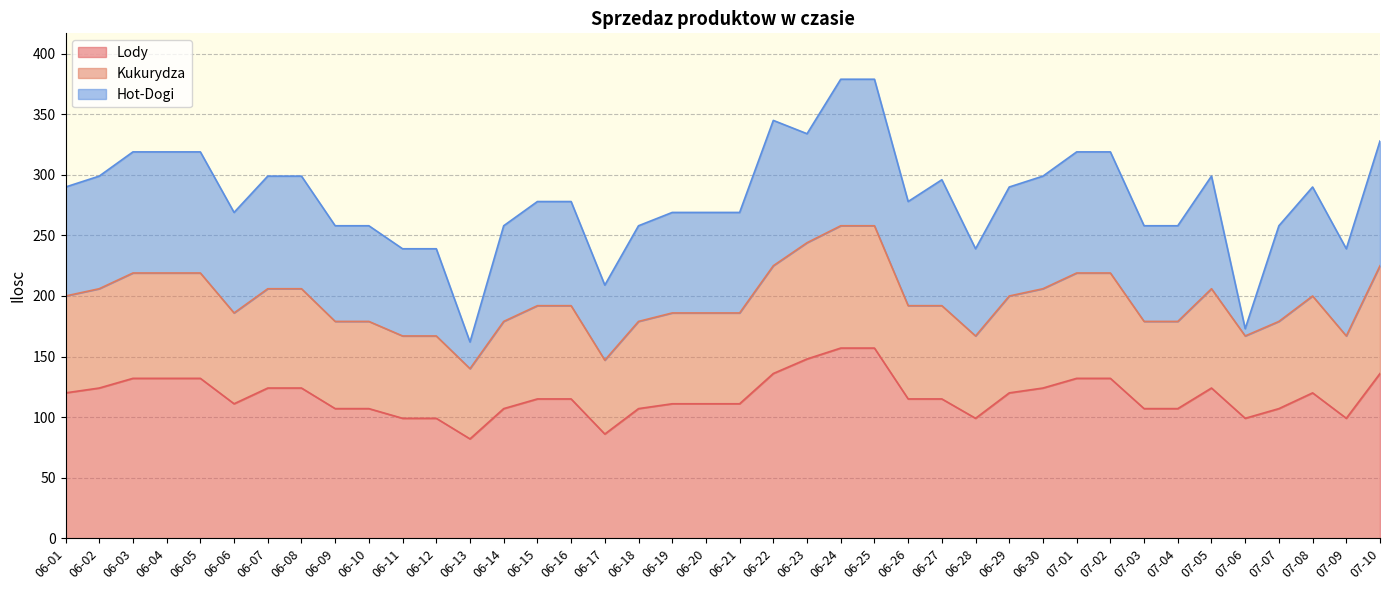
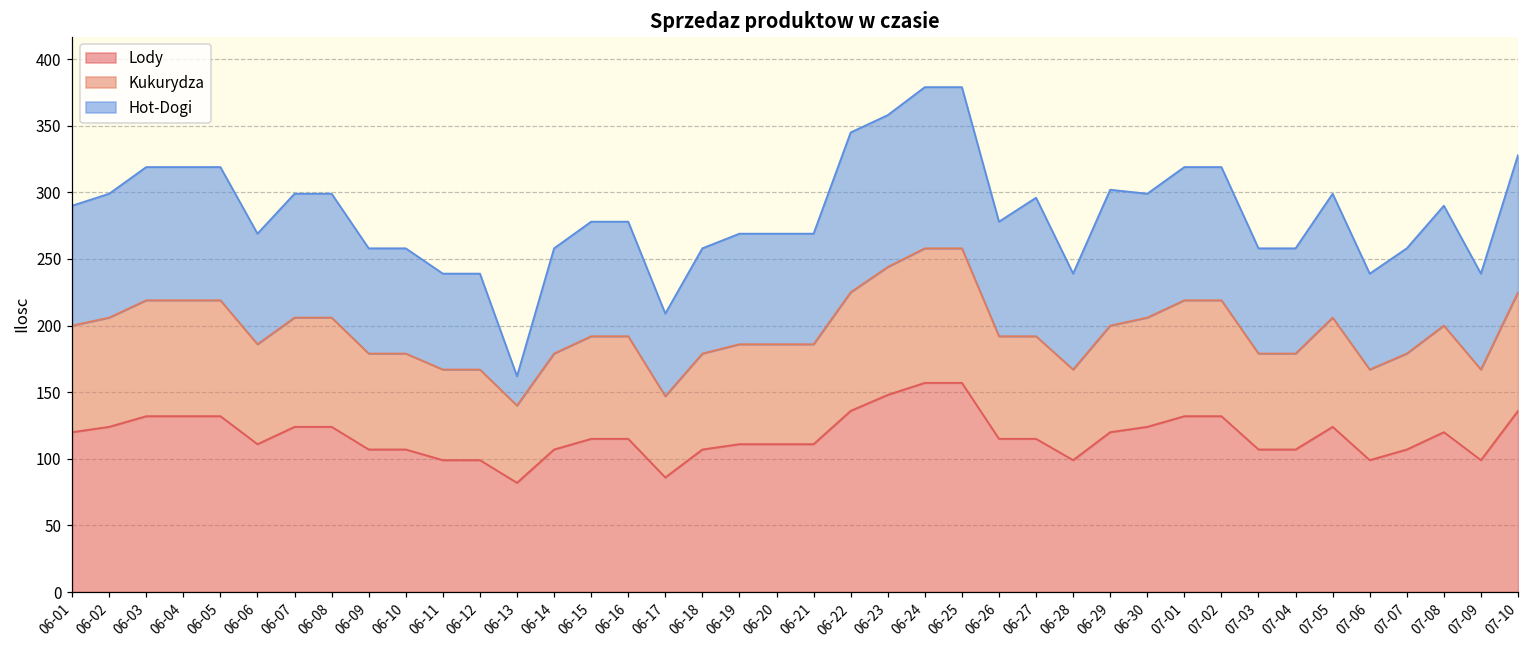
Hot-Dogi, 06-23: 90 -> 114
Hot-Dogi, 06-29: 90 -> 102
Hot-Dogi, 07-06: 6 -> 72
